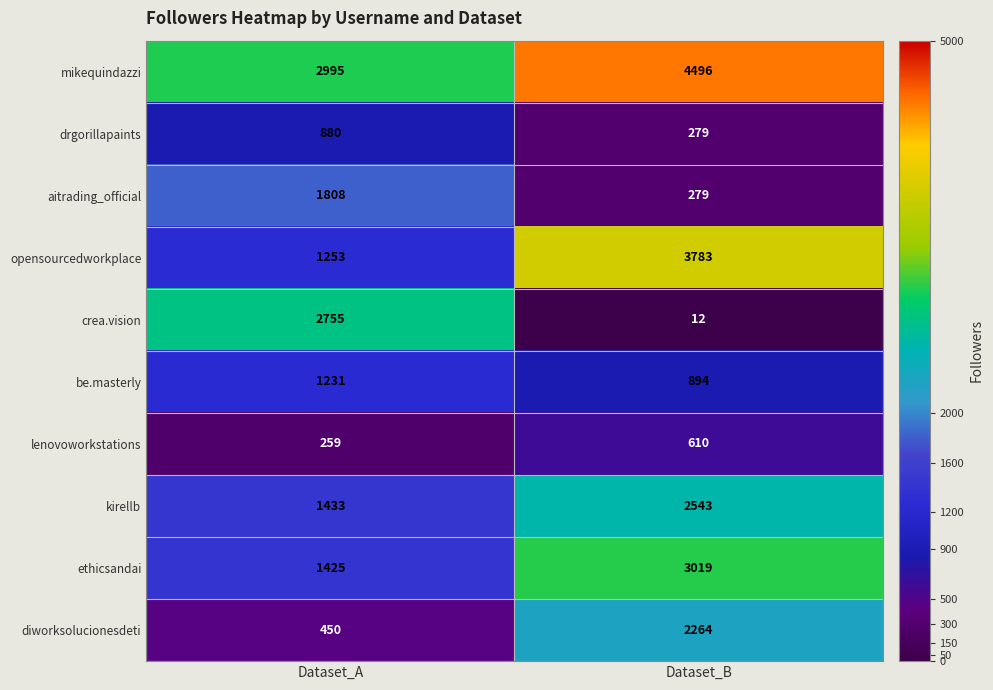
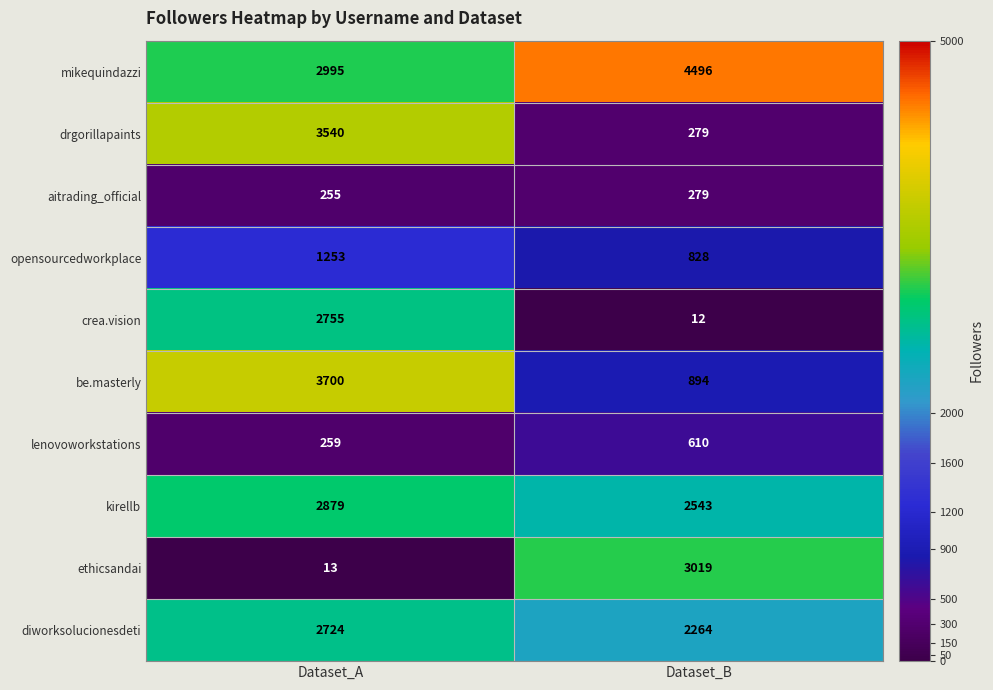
drgorillapaints, Dataset_A: 880 -> 3540
aitrading_official, Dataset_A: 1808 -> 255
opensourcedworkplace, Dataset_B: 3783 -> 828
be.masterly, Dataset_A: 1231 -> 3700
kirellb, Dataset_A: 1433 -> 2879
ethicsandai, Dataset_A: 1425 -> 13
diworksolucionesdeti, Dataset_A: 450 -> 2724
